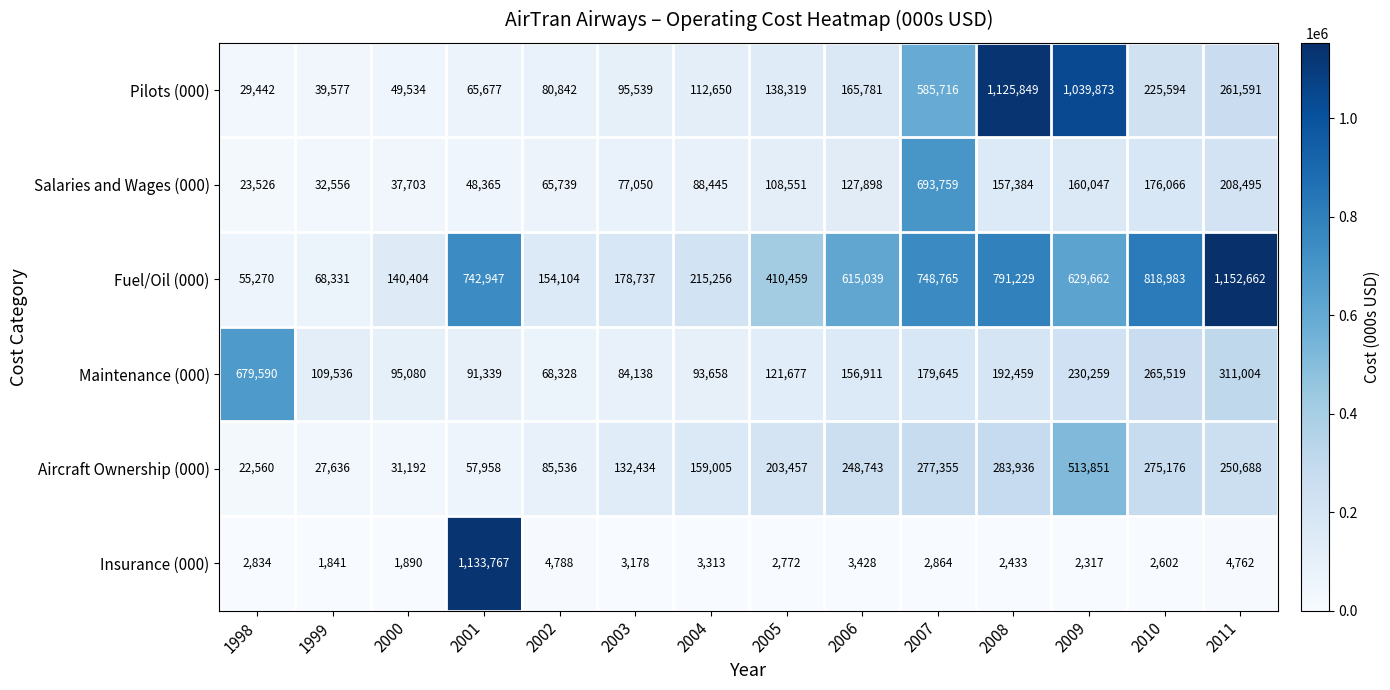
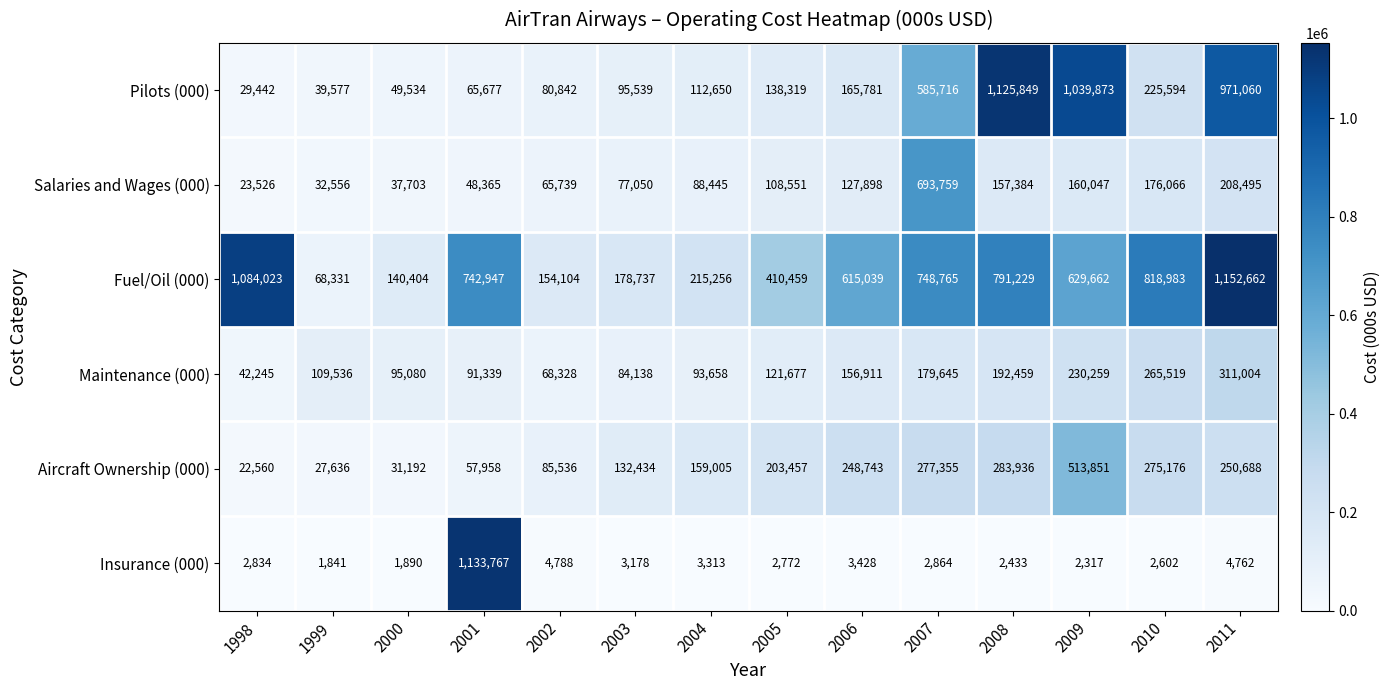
Pilots (000), 2011: 261,591 -> 971,060
Fuel/Oil (000), 1998: 55,270 -> 1,084,023
Maintenance (000), 1998: 679,590 -> 42,245
